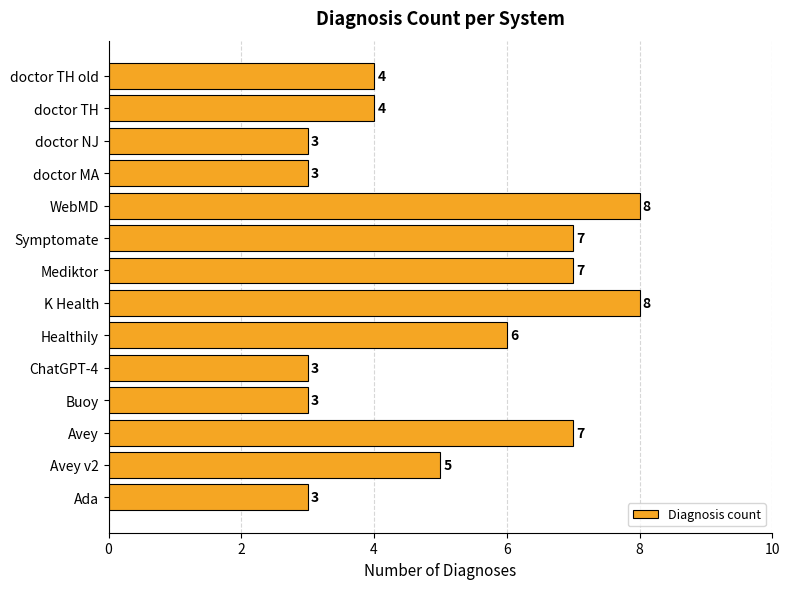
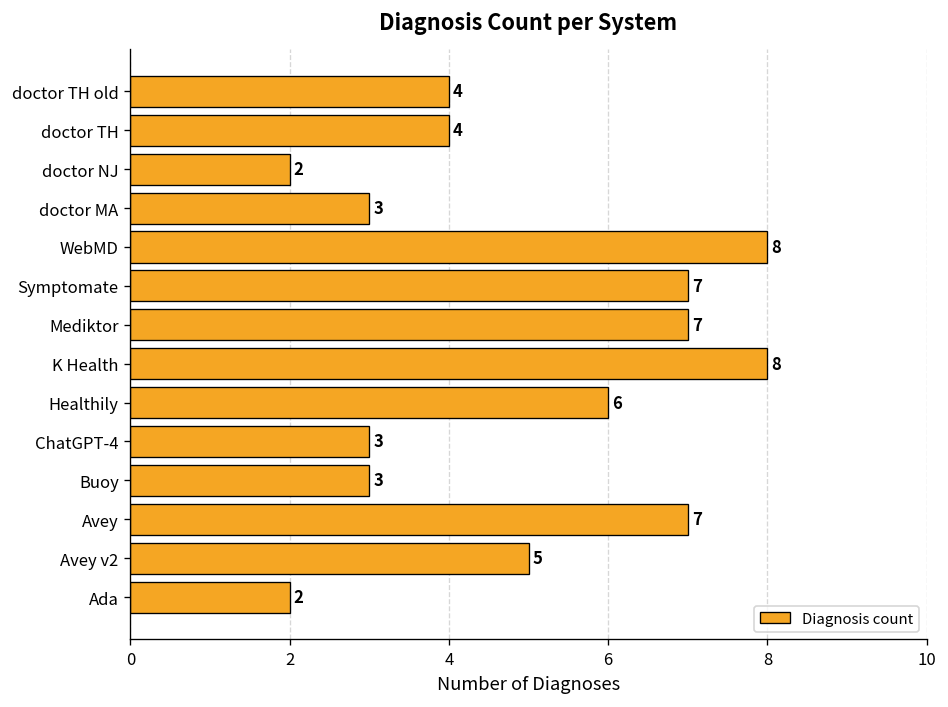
doctor NJ: 3 -> 2
Ada: 3 -> 2
